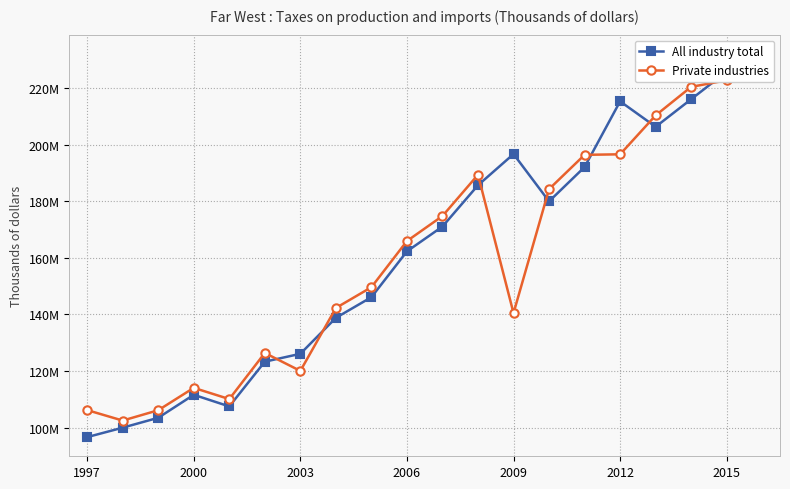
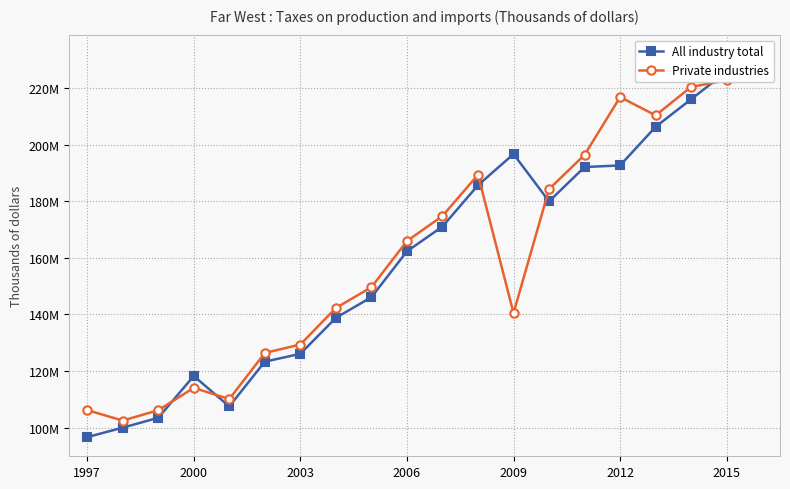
All industry total, 2000: 112000000 -> 118000000
Private industries, 2003: 120000000 -> 129000000
All industry total, 2012: 215000000 -> 193000000
Private industries, 2012: 197000000 -> 217000000
